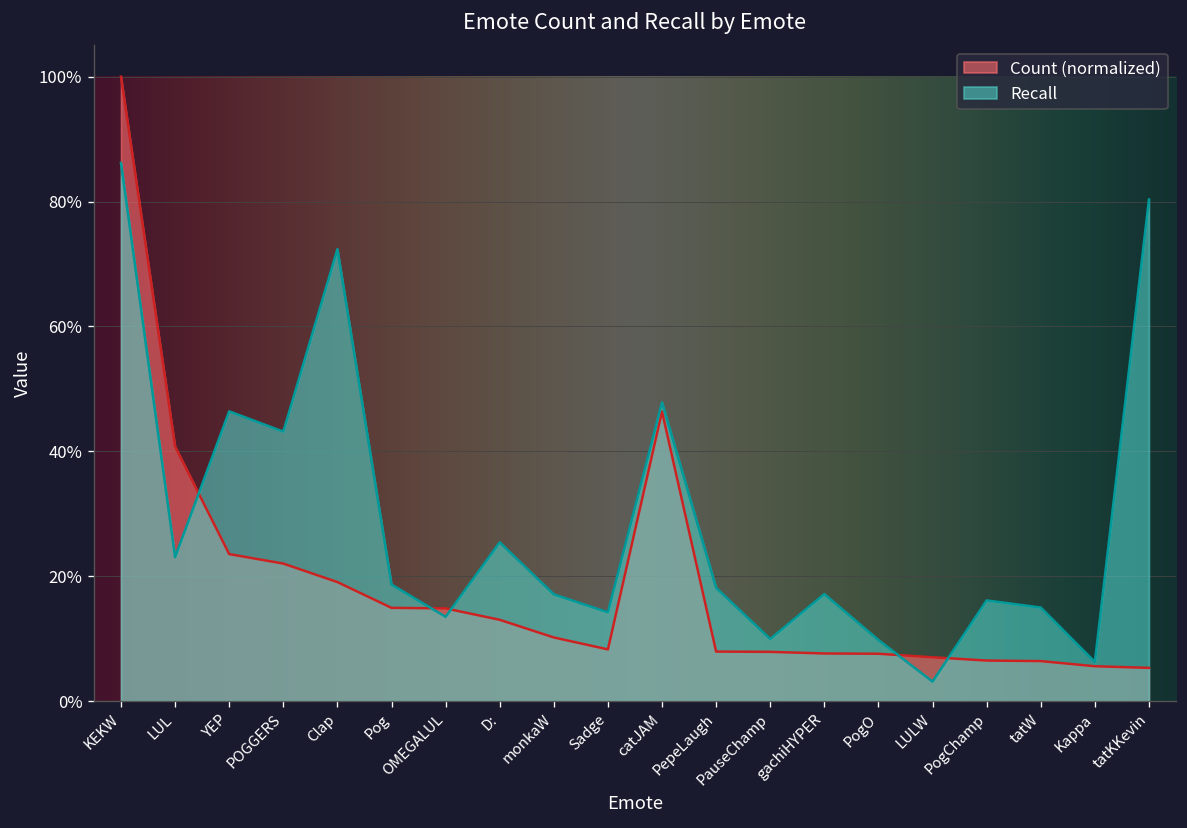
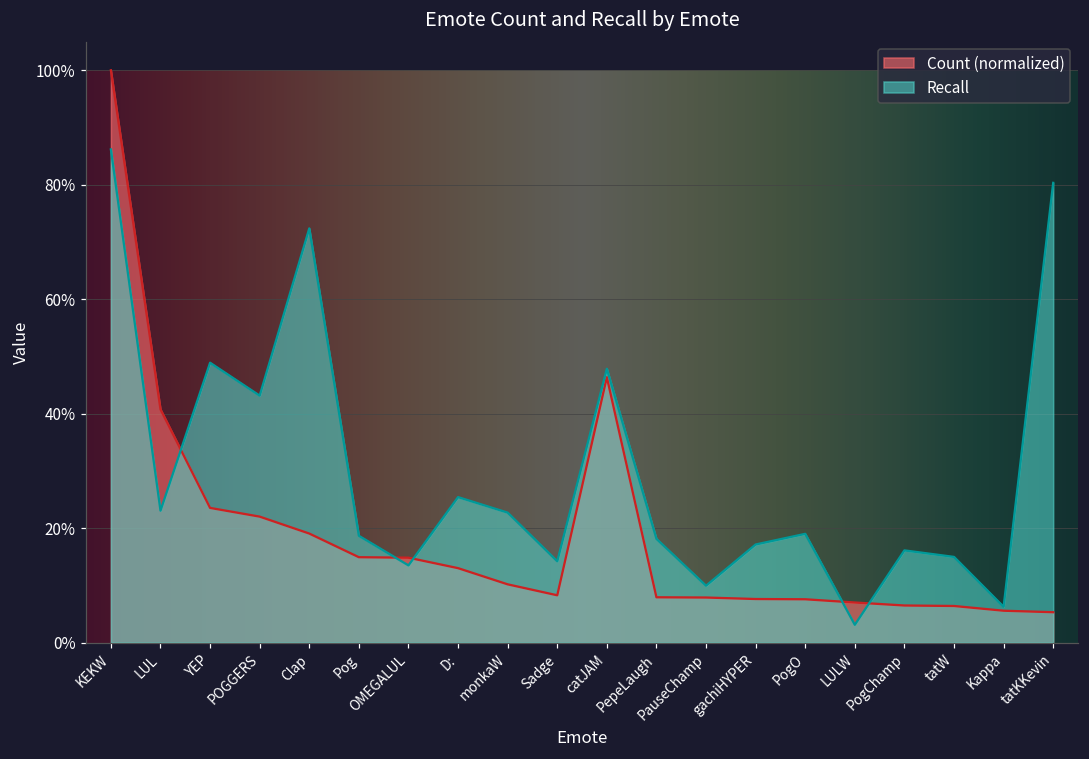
Recall, YEP: 46% -> 49%
Recall, monkaW: 17% -> 23%
Recall, PogO: 10% -> 19%
